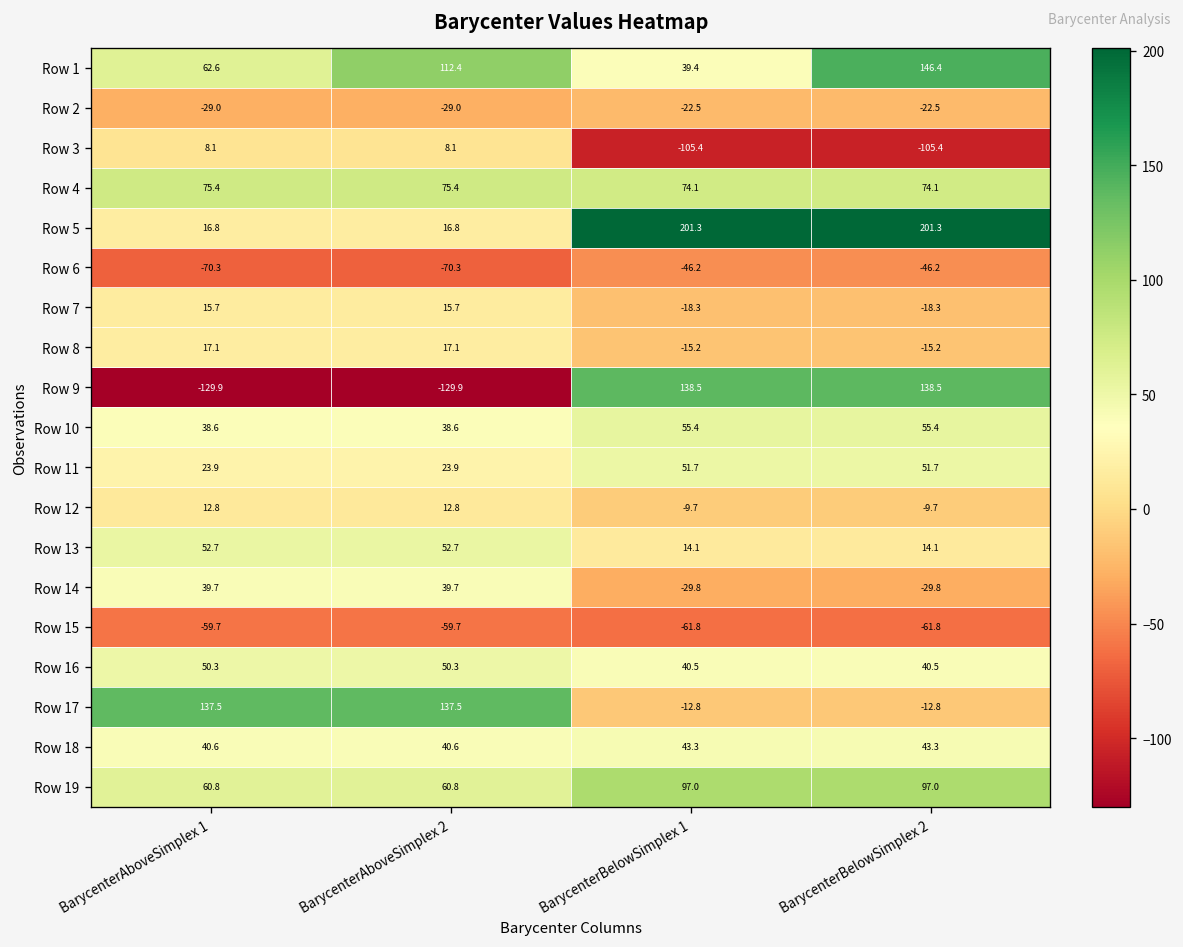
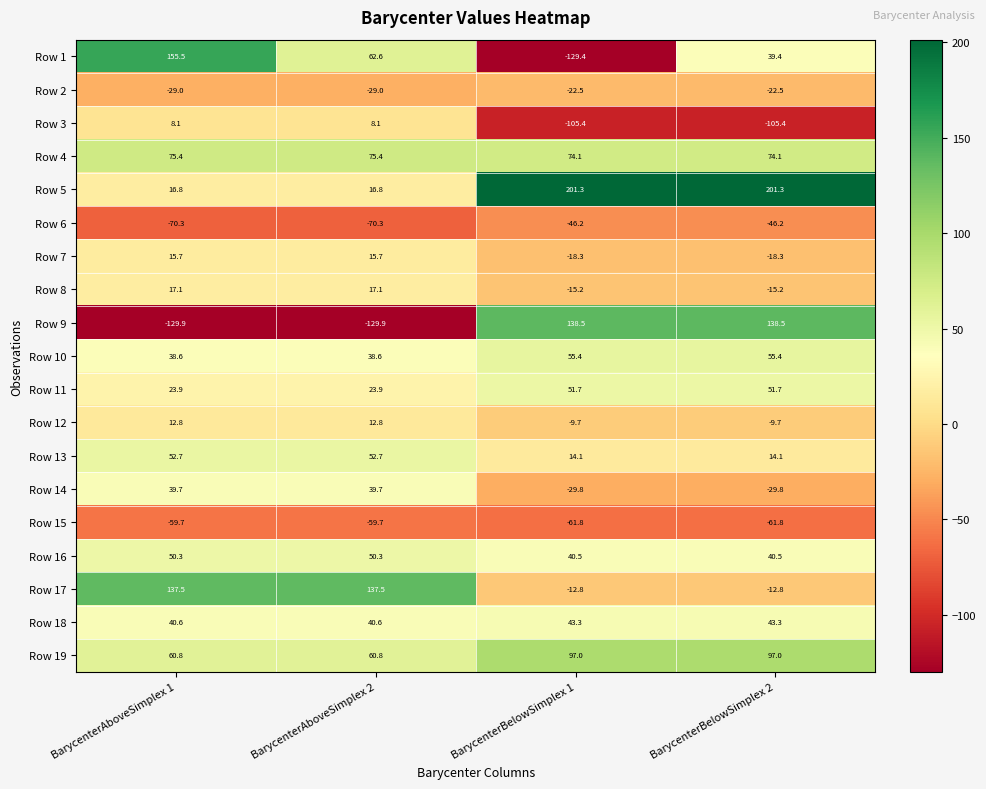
Row 1, BarycenterAboveSimplex 1: 62.6 -> 155.5
Row 1, BarycenterAboveSimplex 2: 112.4 -> 62.6
Row 1, BarycenterBelowSimplex 1: 39.4 -> -129.4
Row 1, BarycenterBelowSimplex 2: 146.4 -> 39.4
